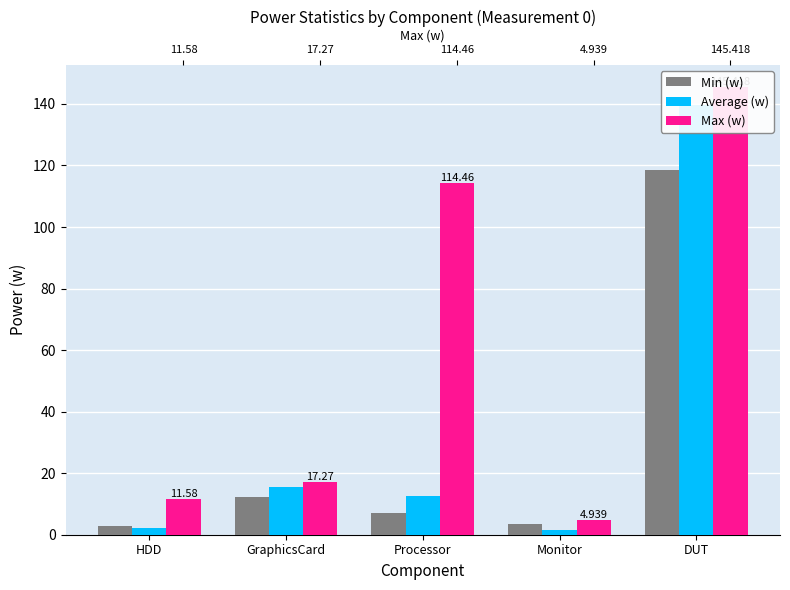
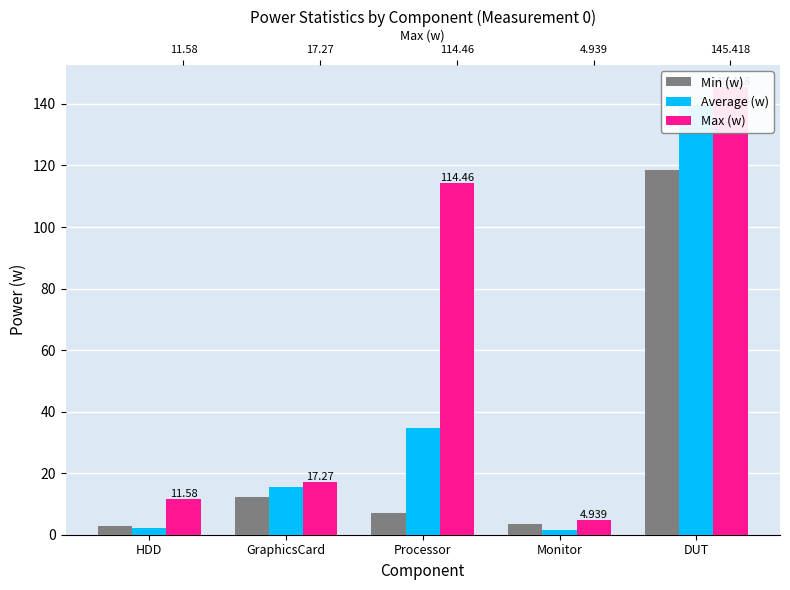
Average (w), Processor: 13 -> 35
